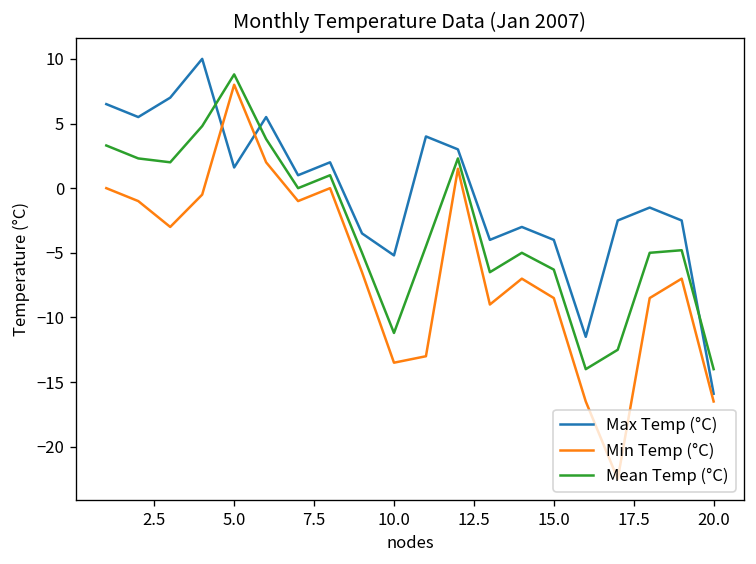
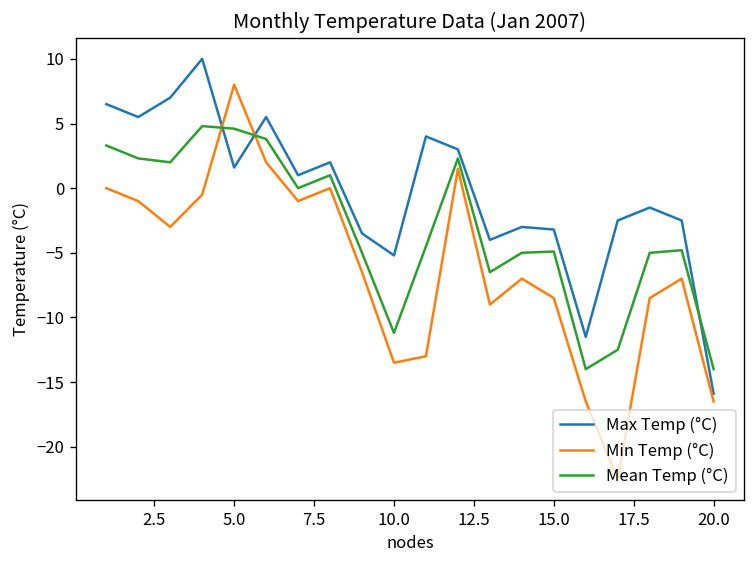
Mean Temp (°C), 5.0: 8.8 -> 4.6
Max Temp (°C), 15.0: -4.0 -> -3.2
Mean Temp (°C), 15.0: -6.3 -> -4.9
